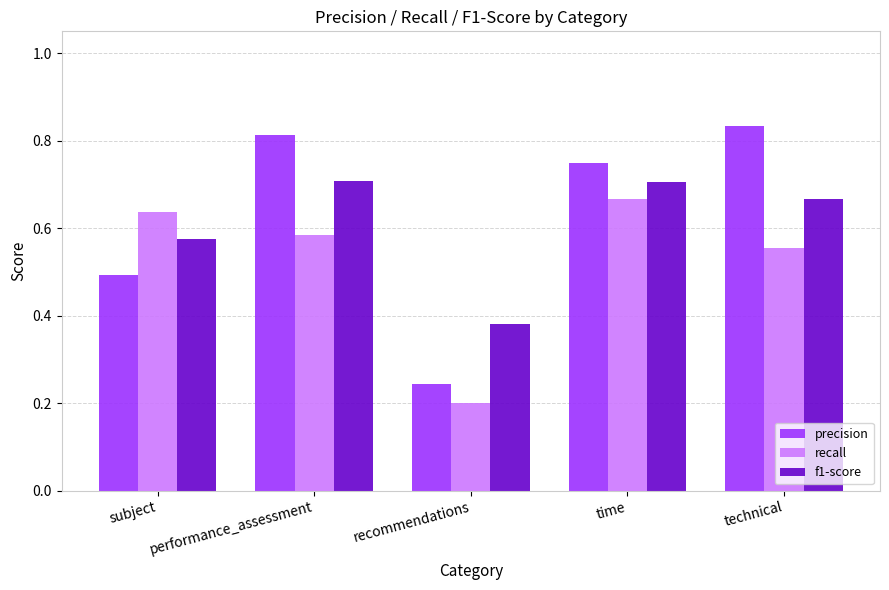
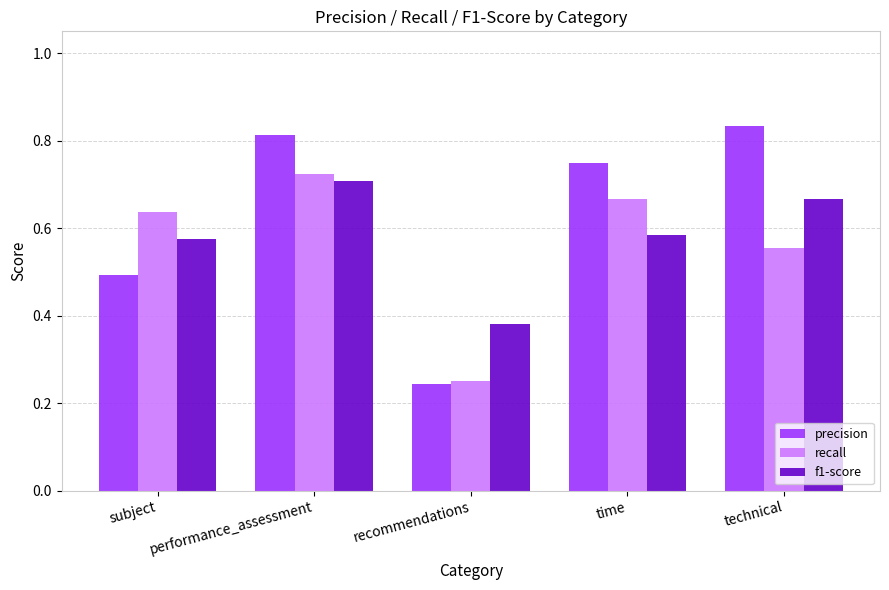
recall, performance_assessment: 0.59 -> 0.72
recall, recommendations: 0.20 -> 0.25
f1-score, time: 0.71 -> 0.58
